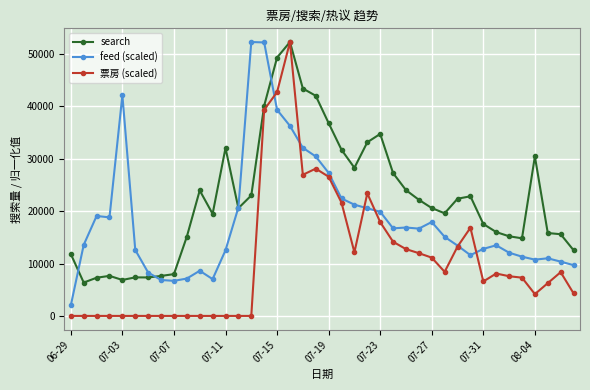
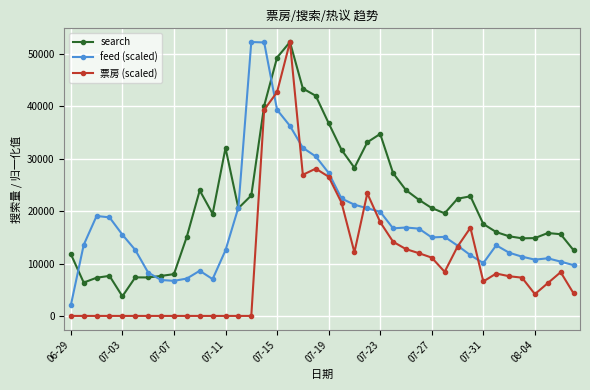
search, 07-03: 7000 -> 4000
feed (scaled), 07-03: 42000 -> 16000
feed (scaled), 07-27: 18000 -> 15000
feed (scaled), 07-31: 13000 -> 10000
search, 08-04: 30000 -> 15000
